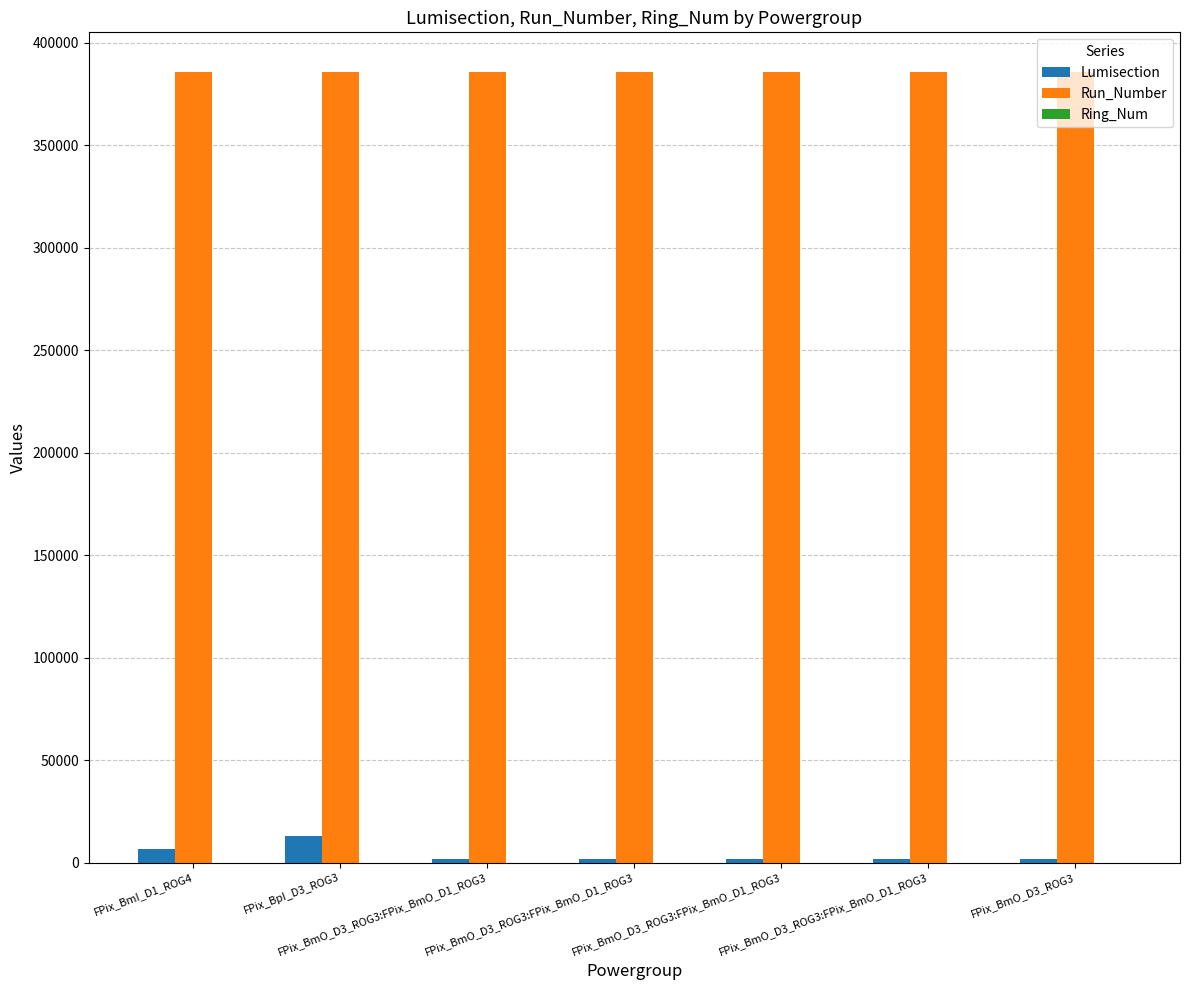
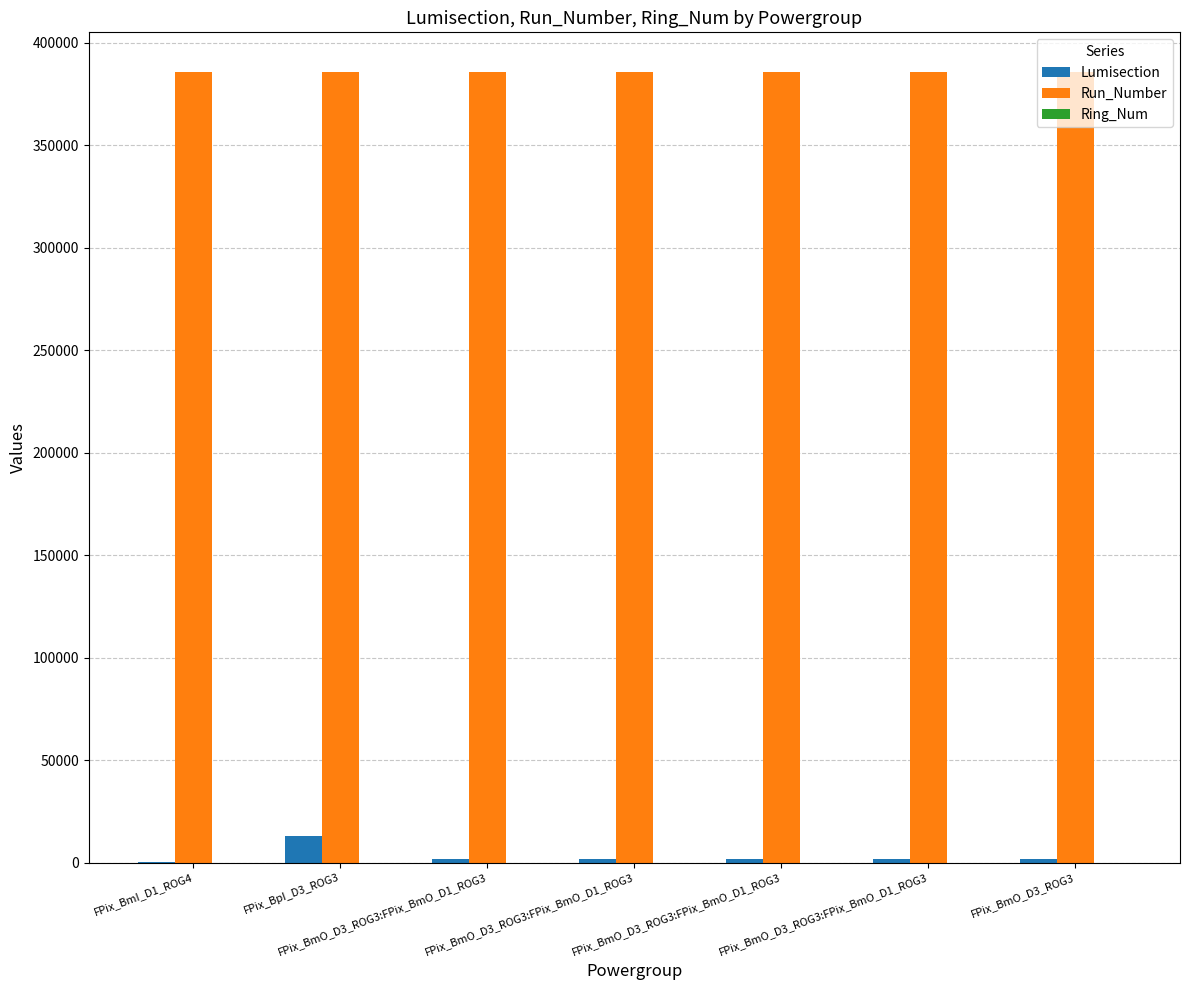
Lumisection, FPix_BmI_D1_ROG4: 7000 -> 0
